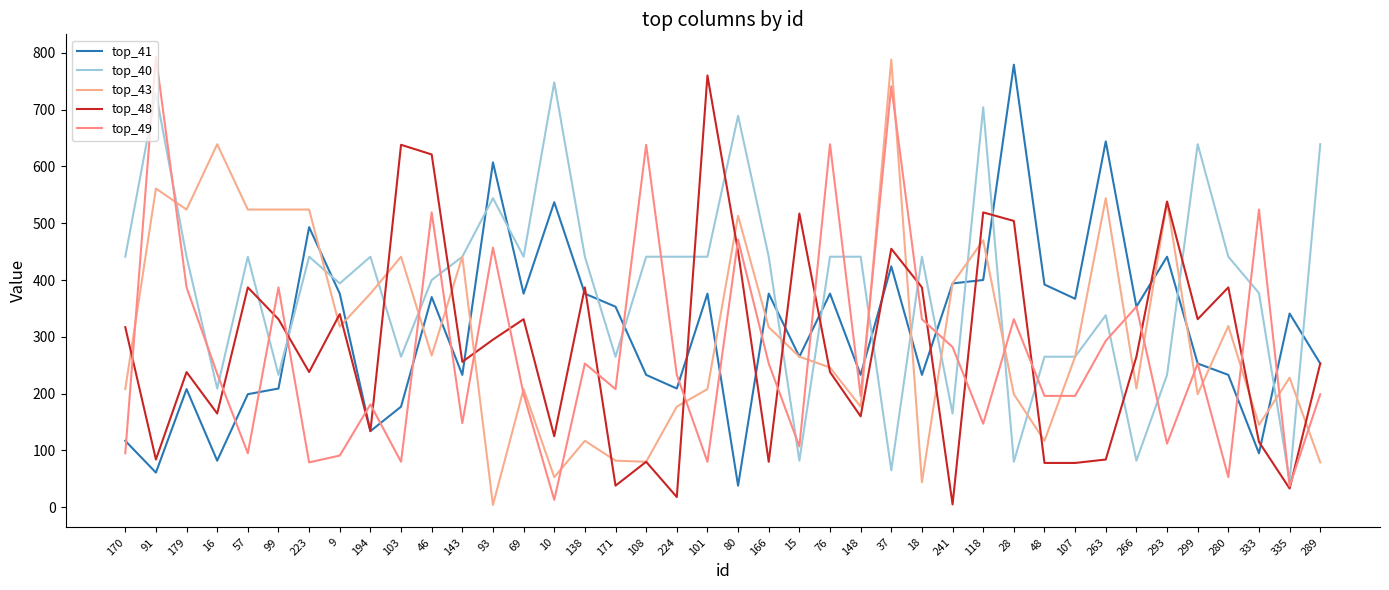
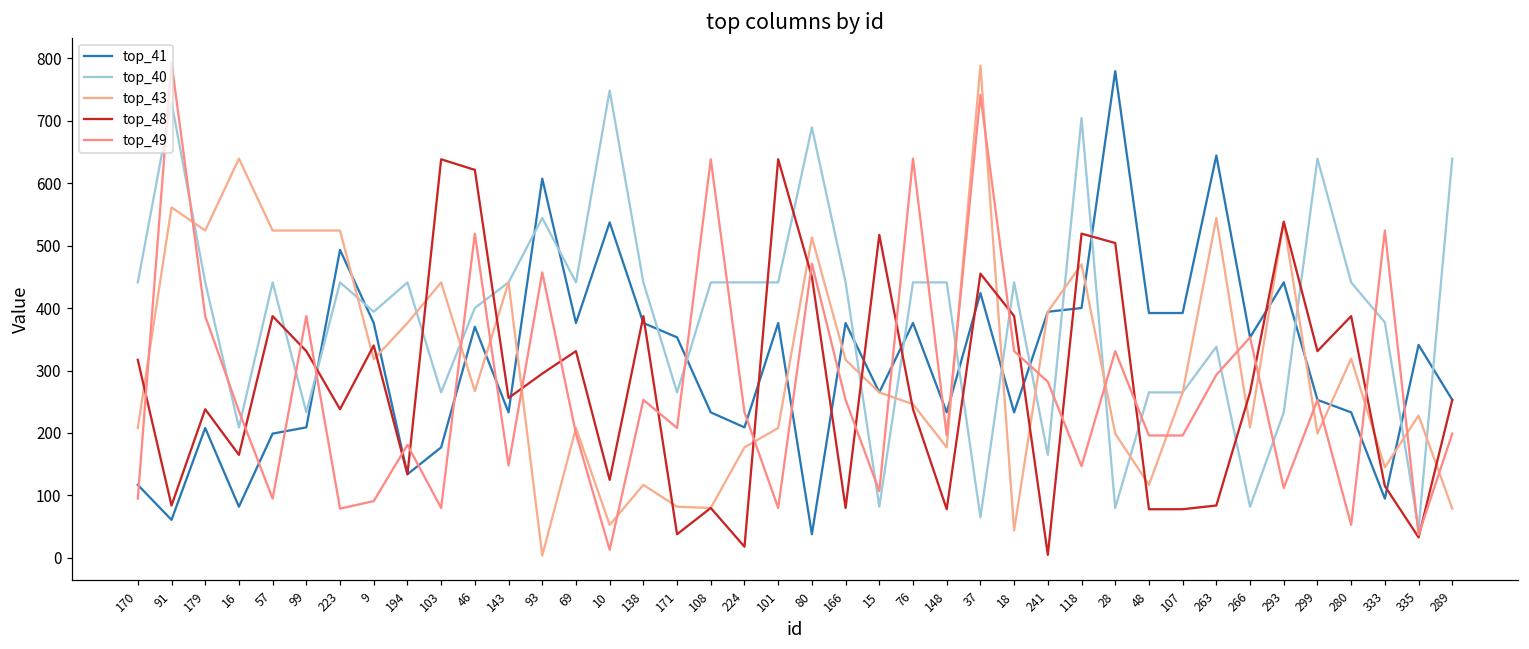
top_48, 101: 760 -> 640
top_48, 148: 160 -> 80
top_41, 107: 370 -> 390
